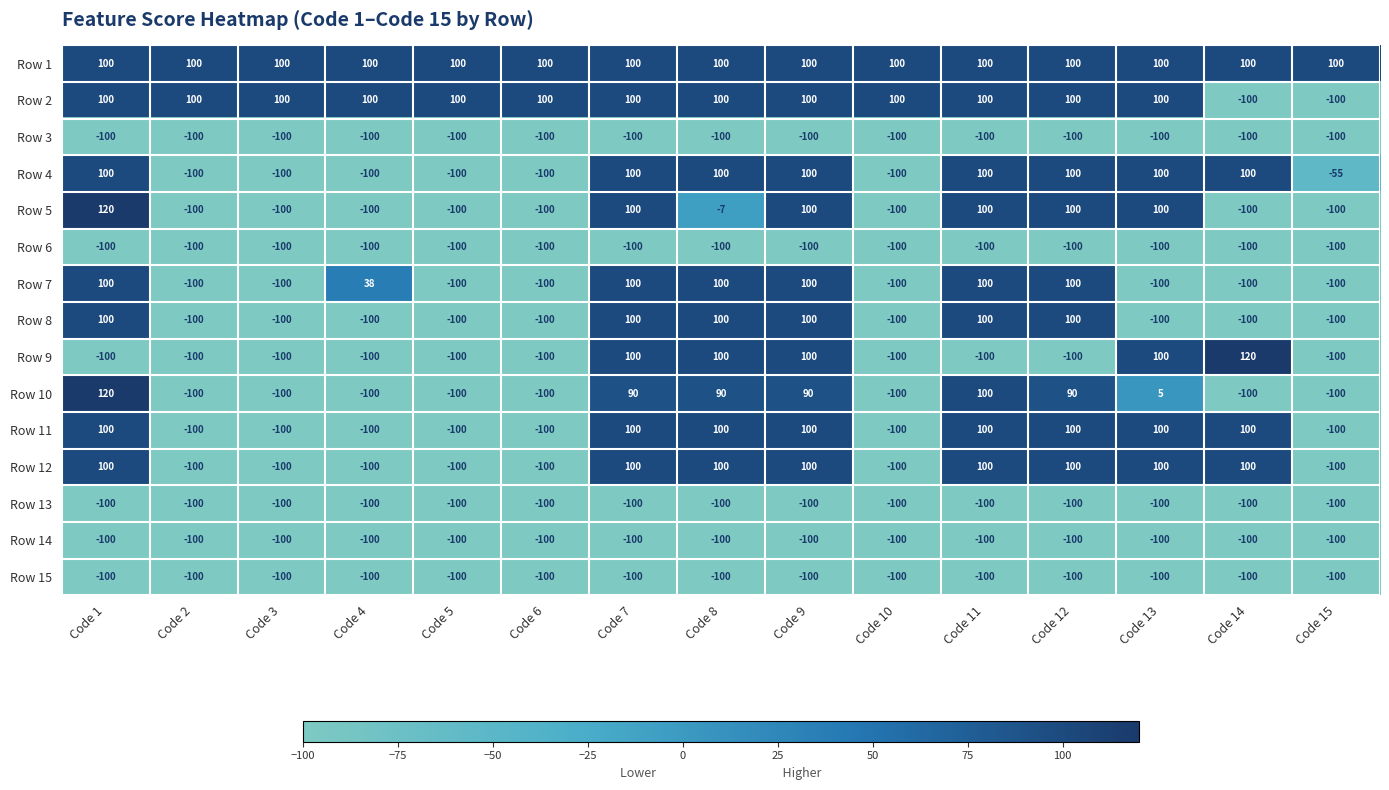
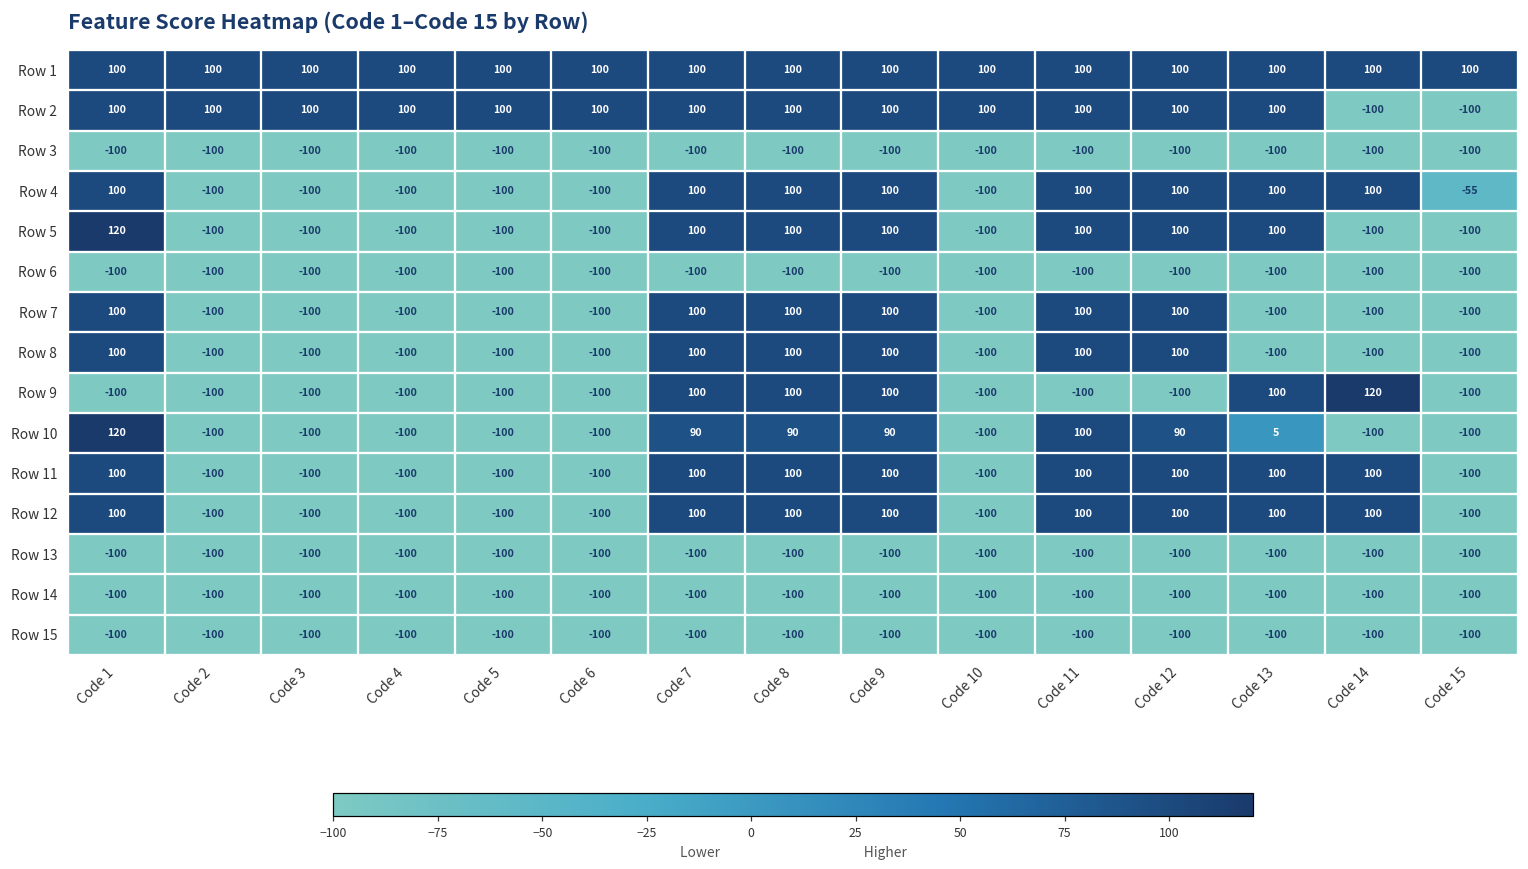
Row 5, Code 8: -7 -> 100
Row 7, Code 4: 38 -> -100
